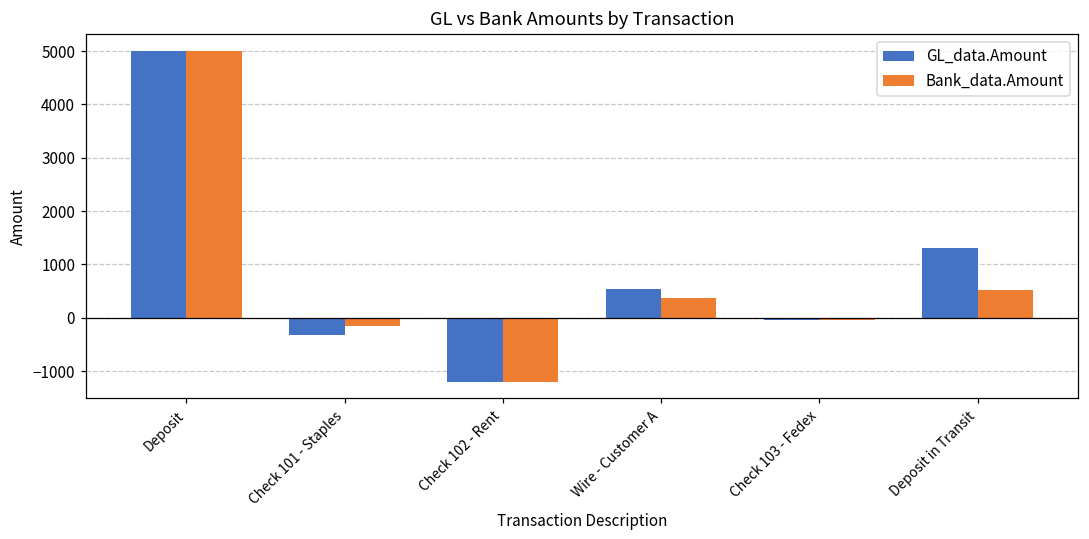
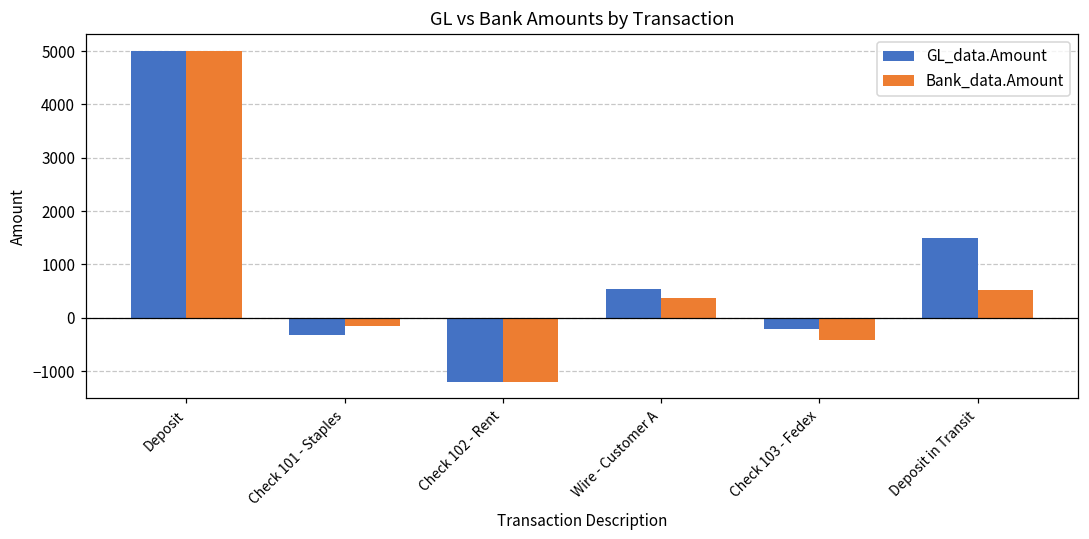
GL_data.Amount, Check 103 - Fedex: 0 -> -200
Bank_data.Amount, Check 103 - Fedex: 0 -> -400
GL_data.Amount, Deposit in Transit: 1300 -> 1500
